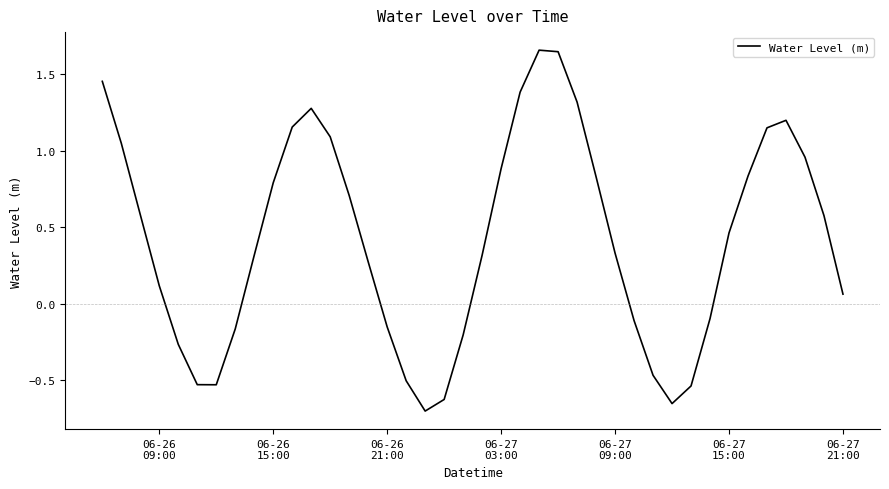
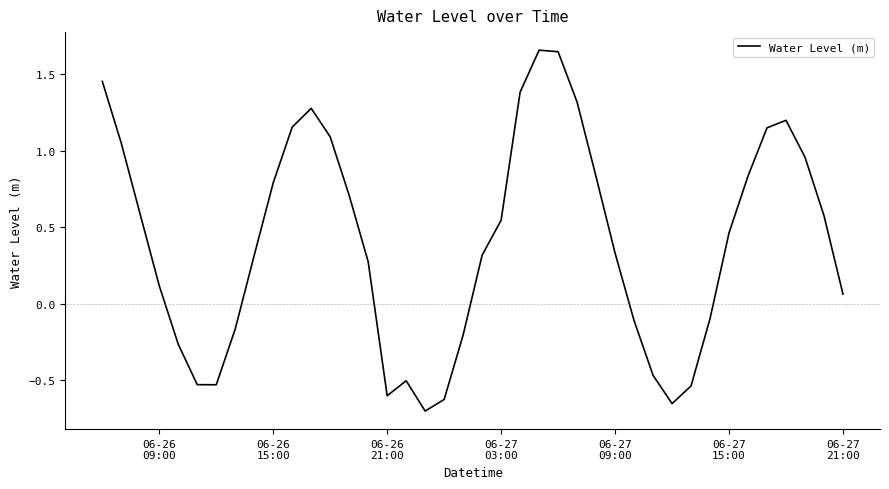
06-26 21:00: -0.15 -> -0.60
06-27 03:00: 0.88 -> 0.55
